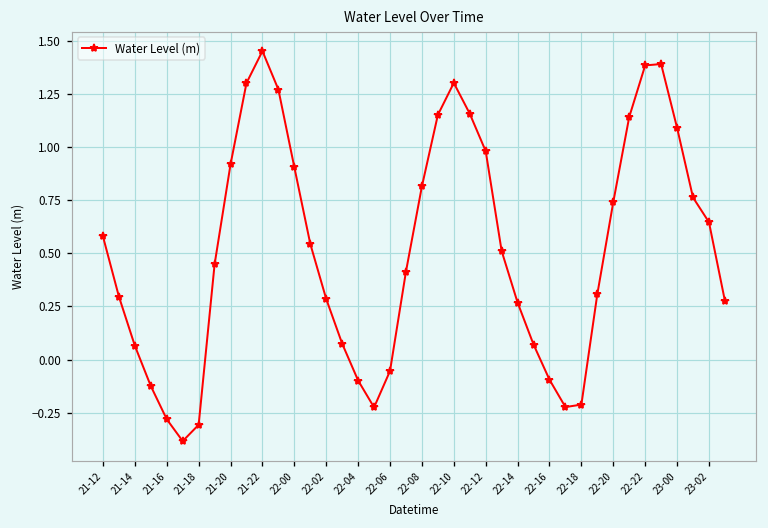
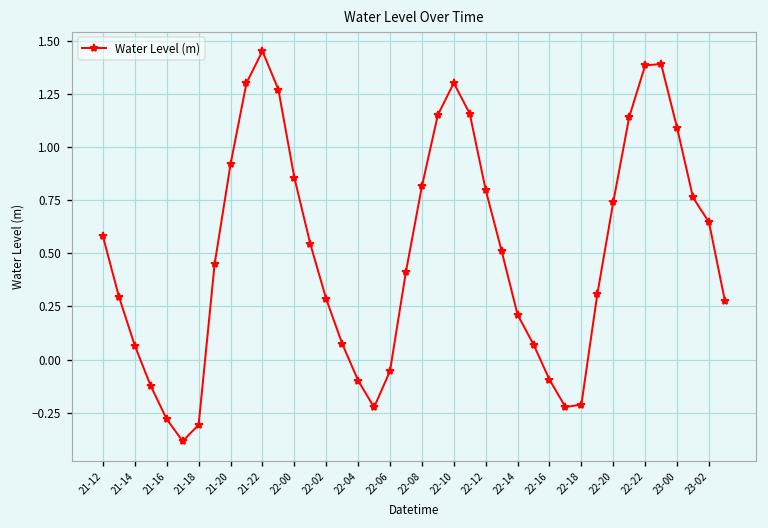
22-00: 0.90 -> 0.86
22-12: 0.98 -> 0.80
22-14: 0.27 -> 0.21
